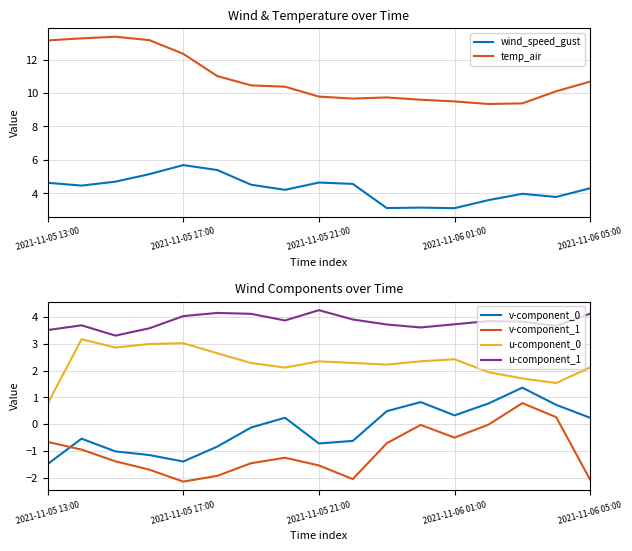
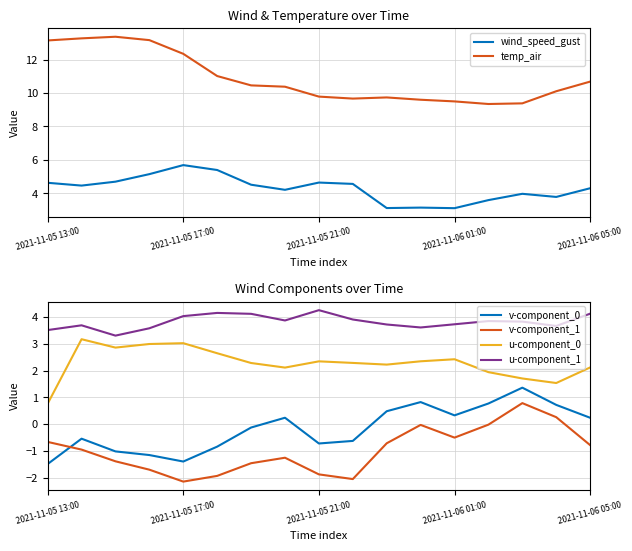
Wind Components over Time, v-component_1, 2021-11-05 21:00: -1.5 -> -1.9
Wind Components over Time, v-component_1, 2021-11-06 05:00: -2.1 -> -0.8
